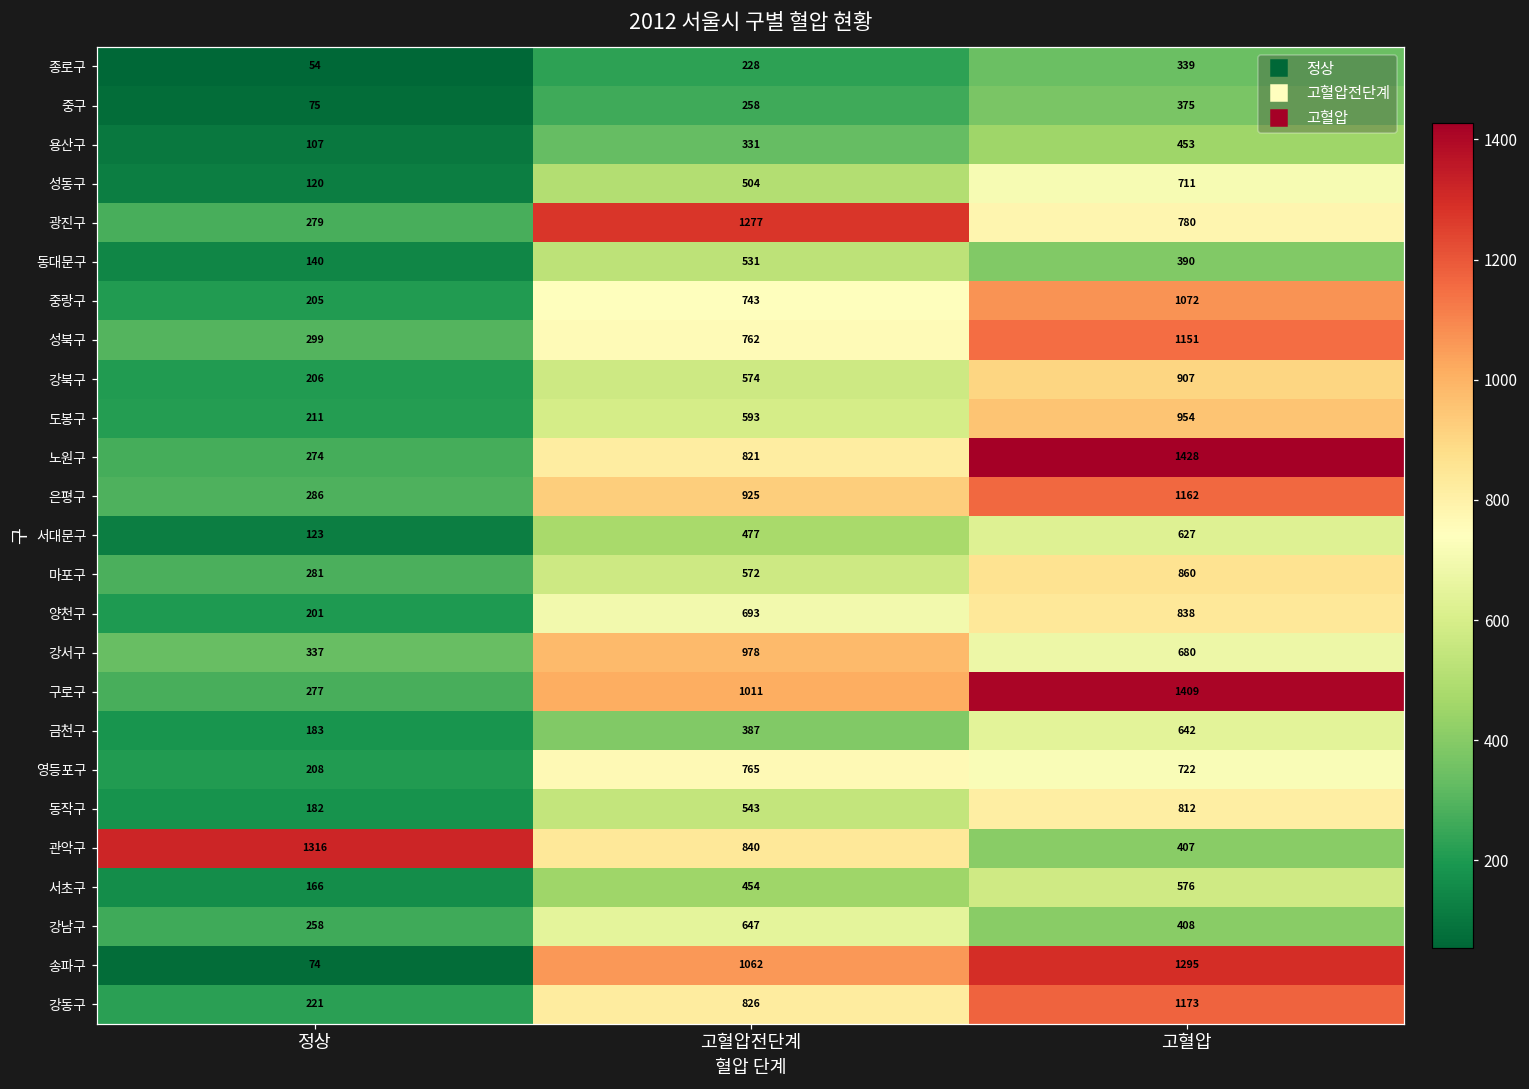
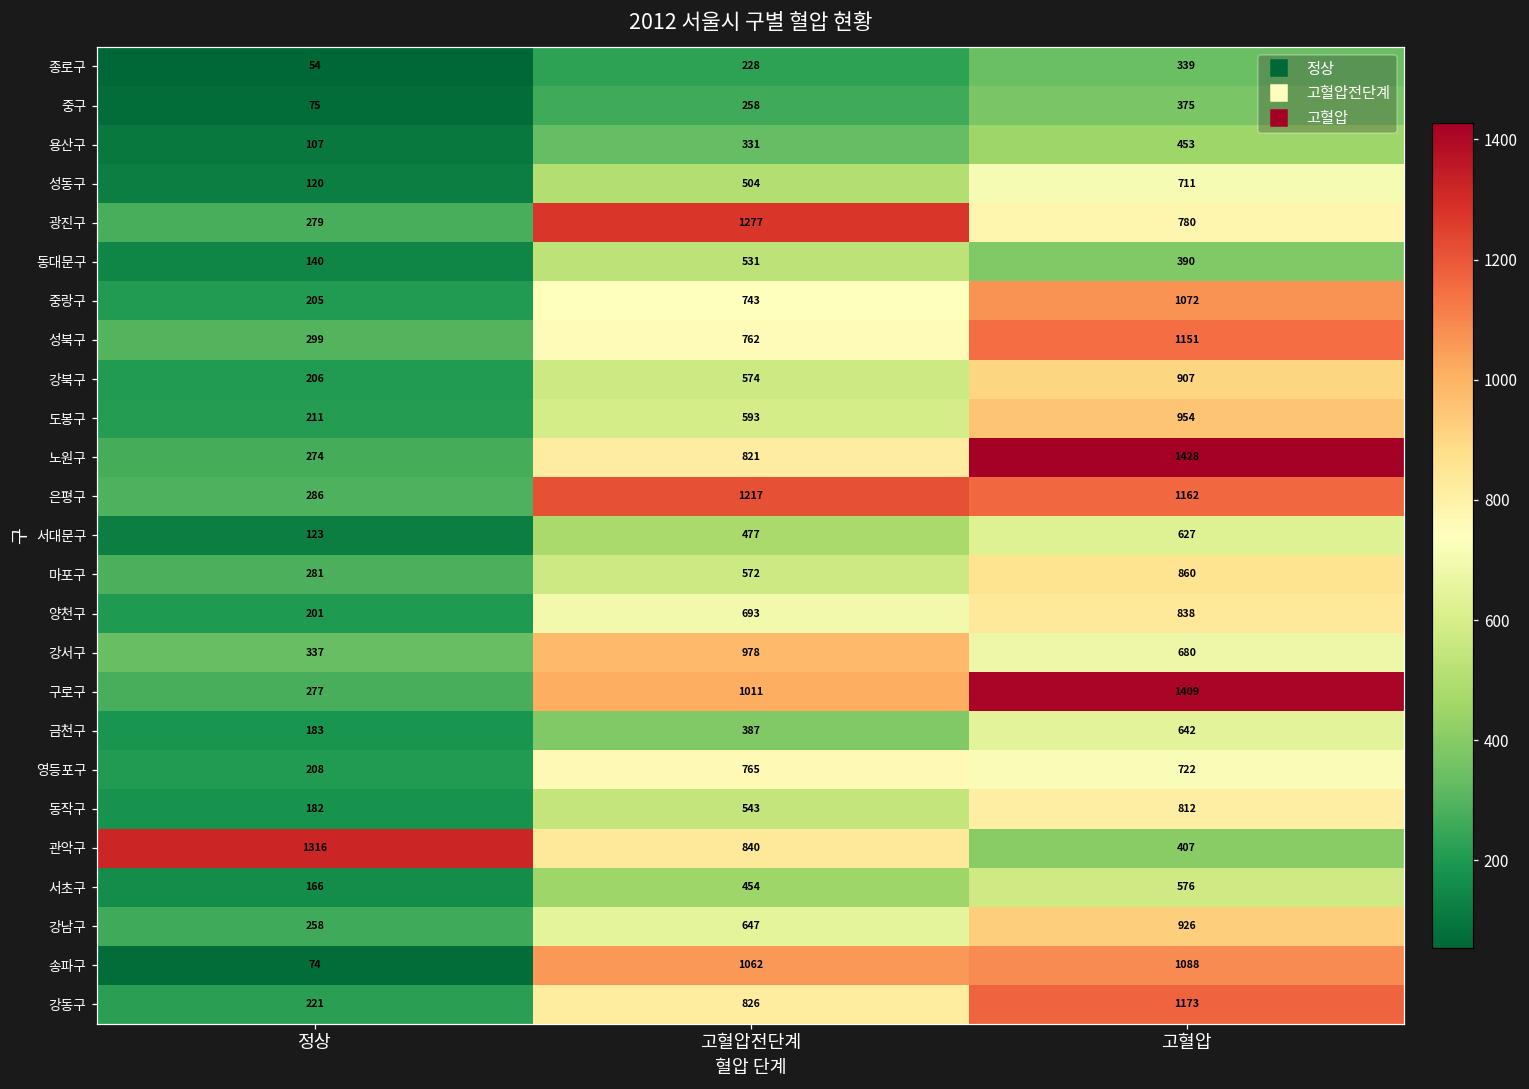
은평구, 고혈압전단계: 925 -> 1217
강남구, 고혈압: 408 -> 926
송파구, 고혈압: 1295 -> 1088
